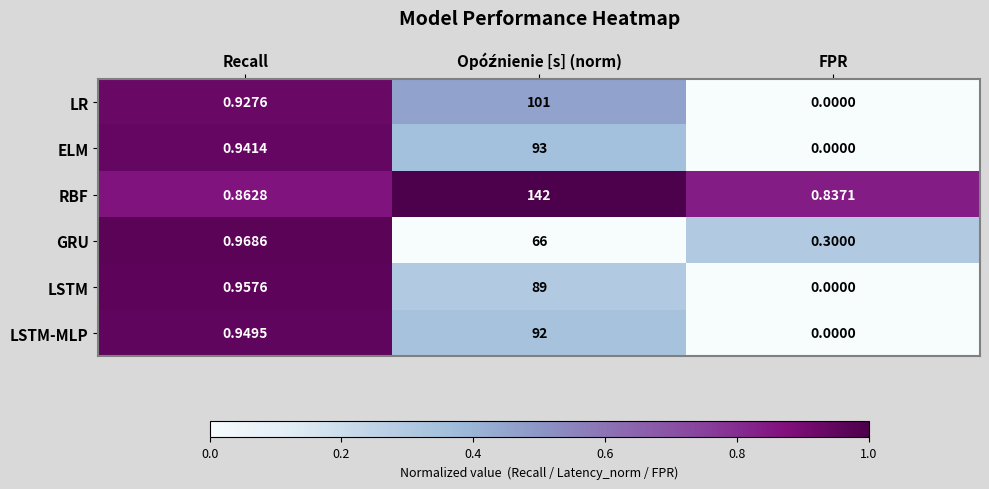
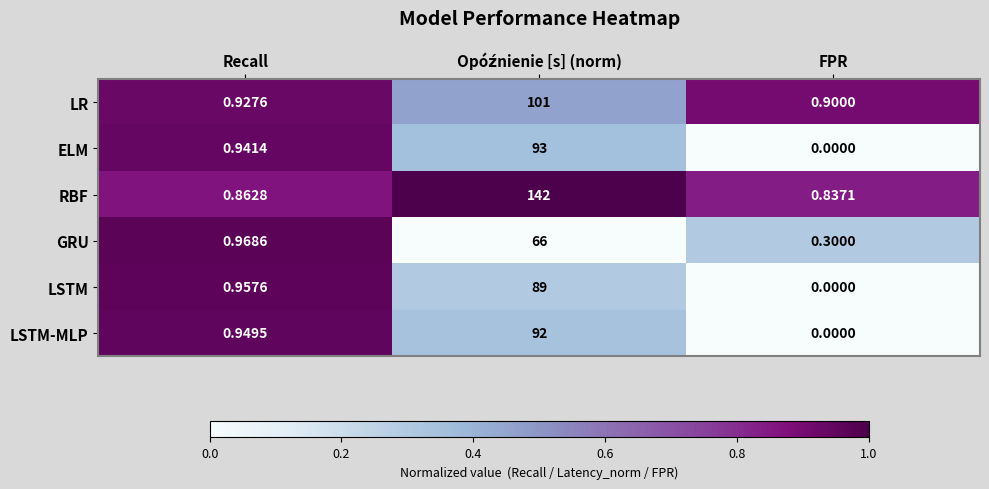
LR, FPR: 0.0000 -> 0.9000
